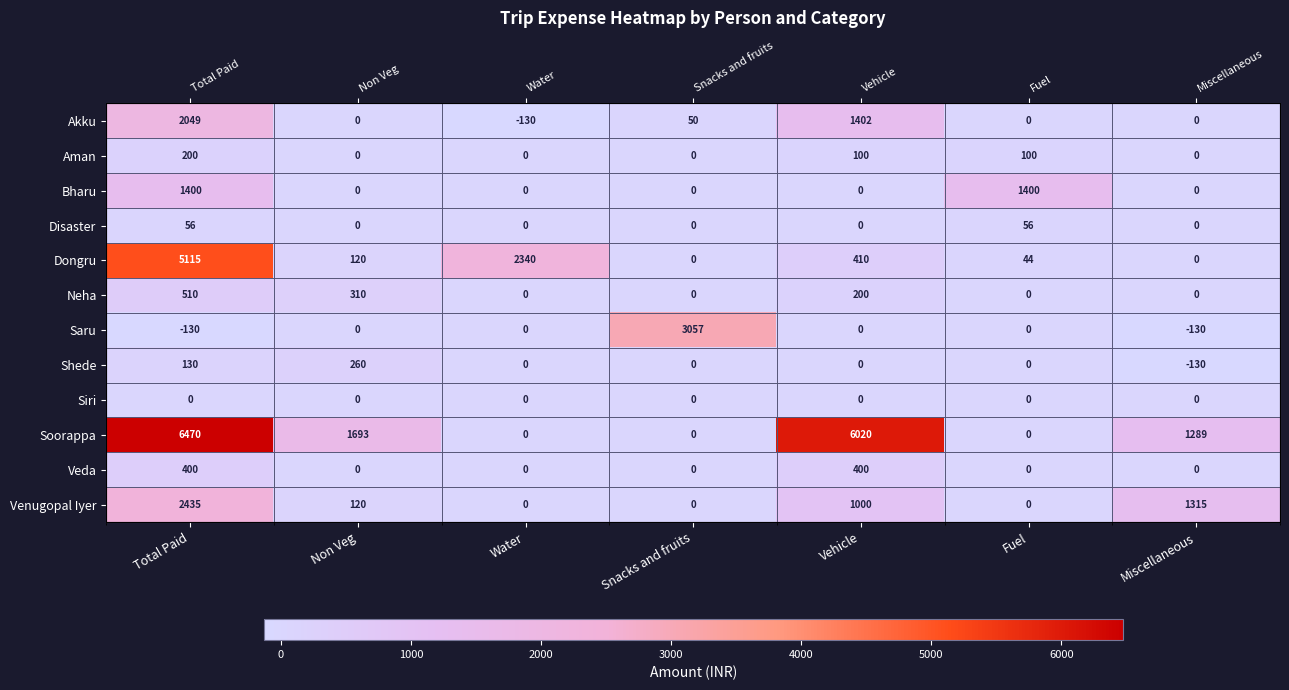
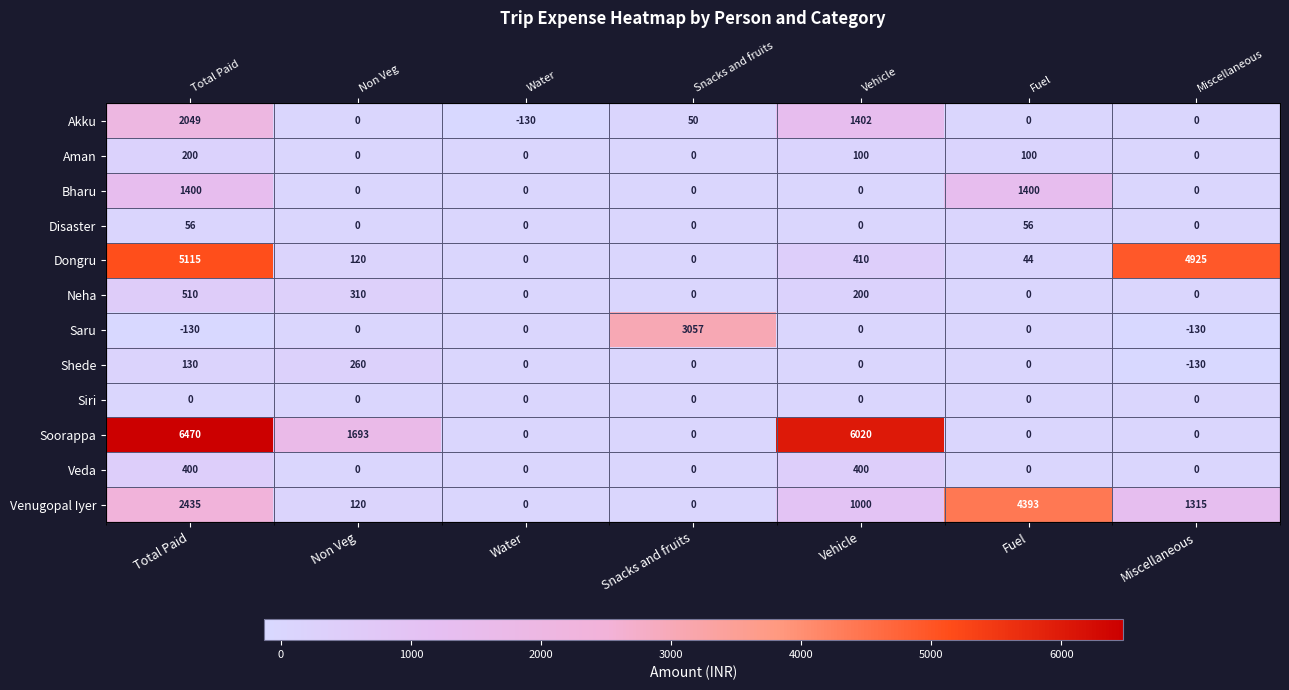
Dongru, Water: 2340 -> 0
Dongru, Miscellaneous: 0 -> 4925
Soorappa, Miscellaneous: 1289 -> 0
Venugopal Iyer, Fuel: 0 -> 4393
